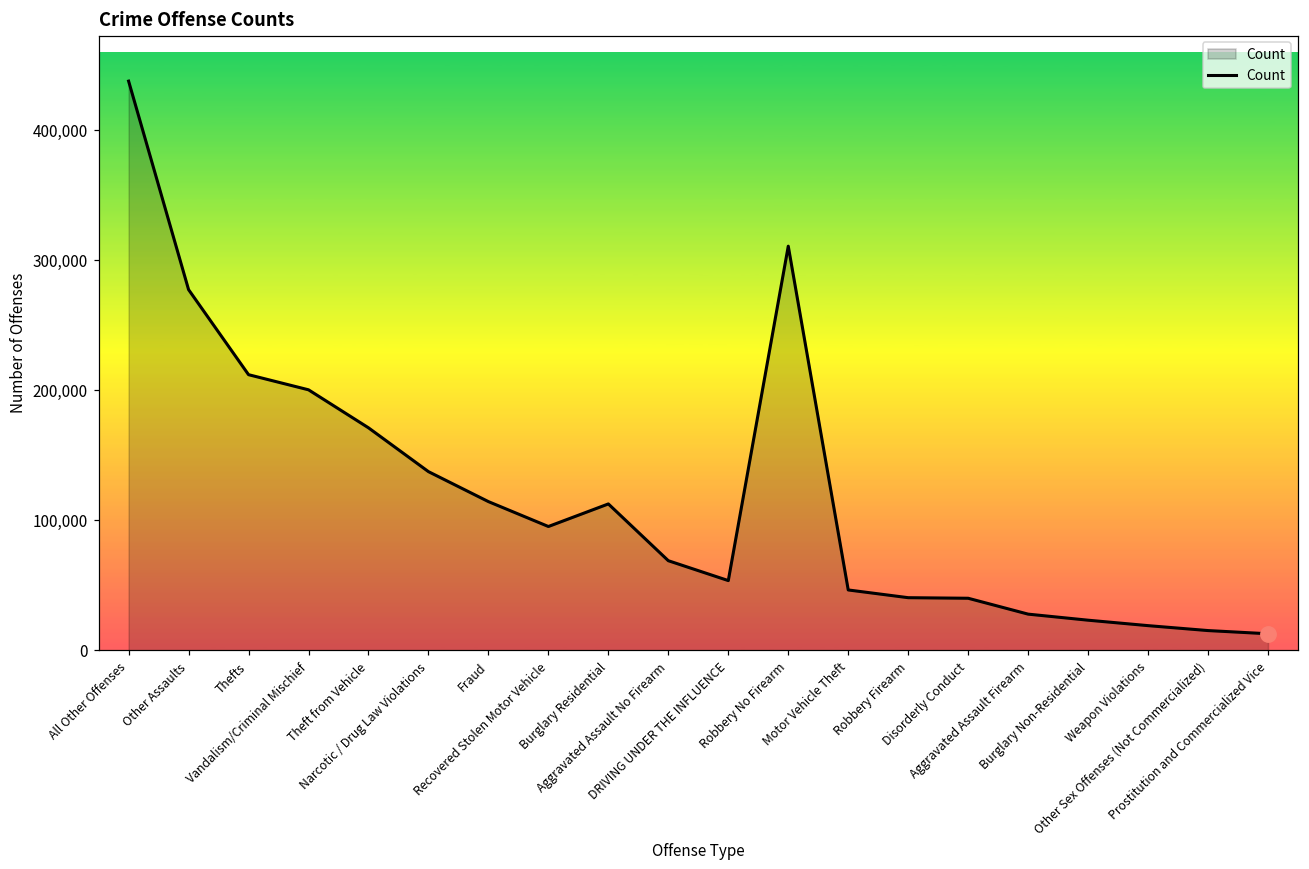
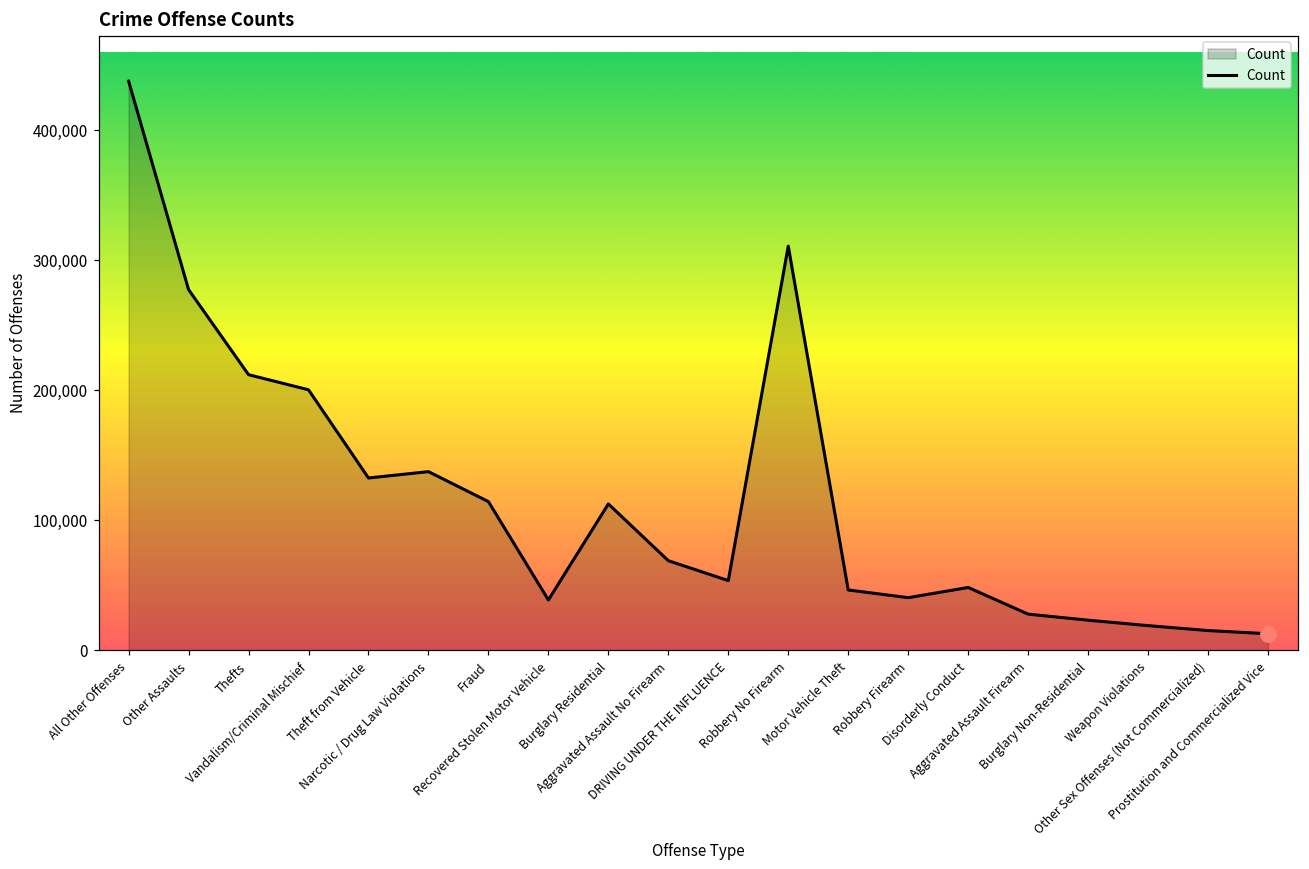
Count, Theft from Vehicle: 171,000 -> 133,000
Count, Recovered Stolen Motor Vehicle: 95,000 -> 39,000
Count, Disorderly Conduct: 40,000 -> 48,000
